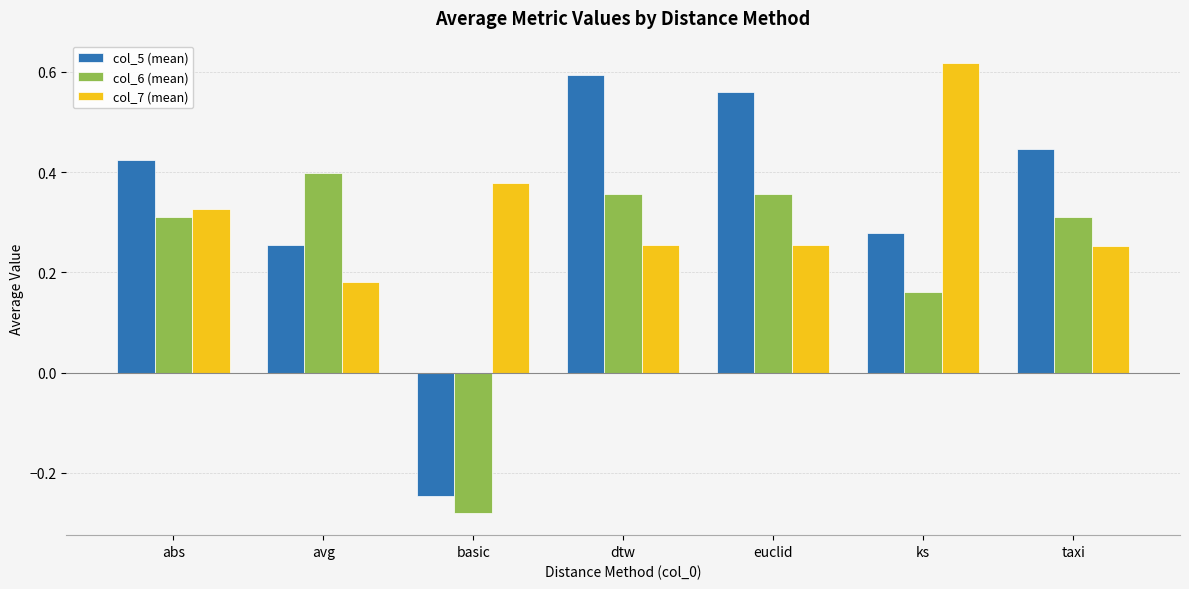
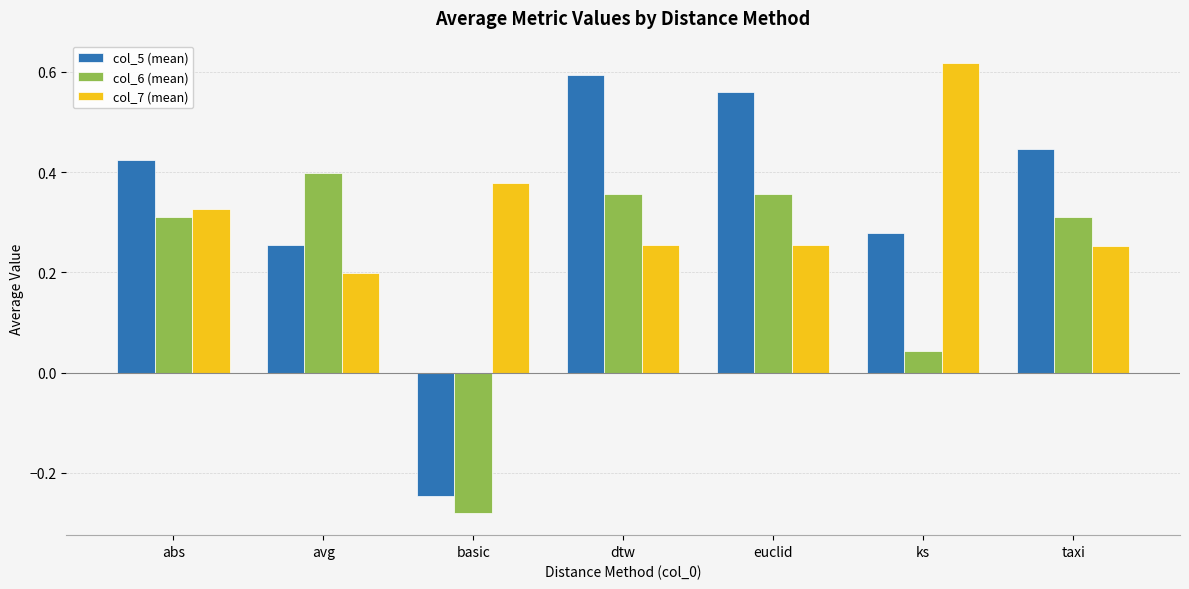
col_7 (mean), avg: 0.18 -> 0.20
col_6 (mean), ks: 0.16 -> 0.04
